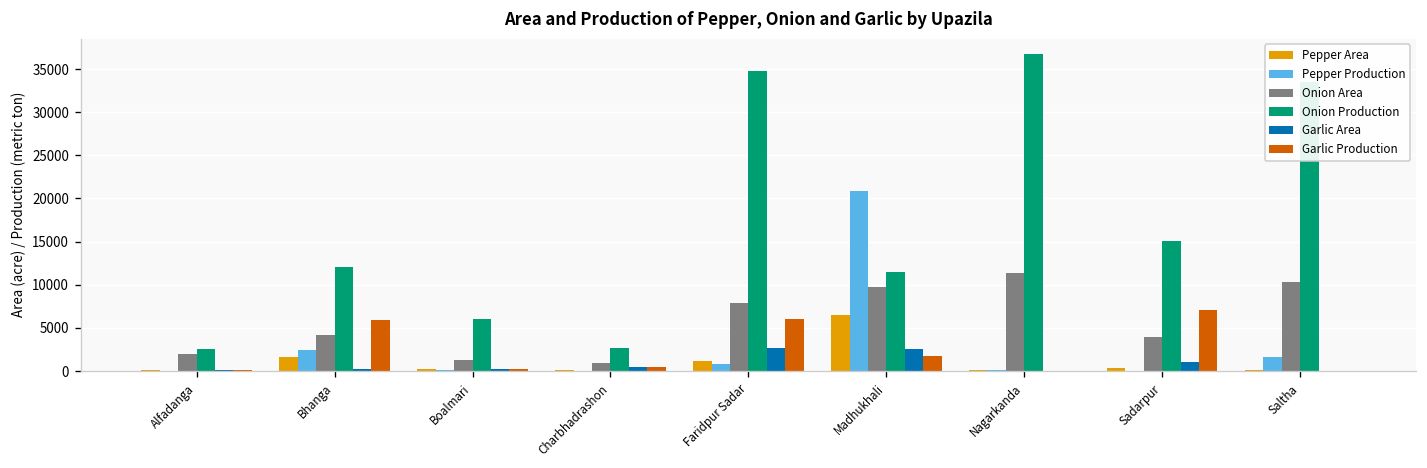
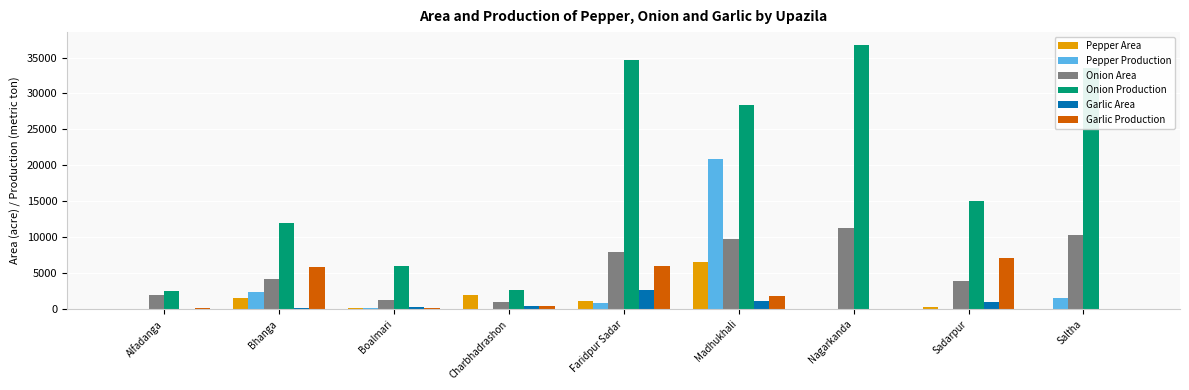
Pepper Area, Charbhadrashon: 0 -> 2000
Onion Production, Madhukhali: 12000 -> 28000
Garlic Area, Madhukhali: 3000 -> 1000
